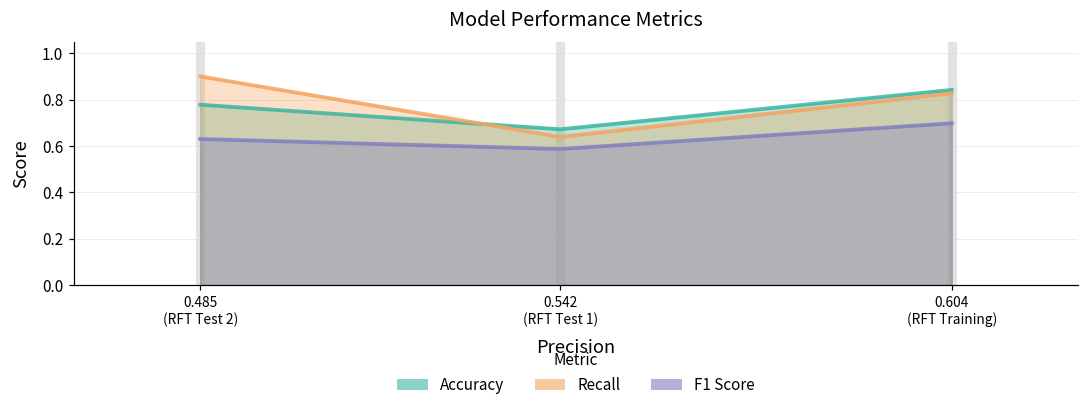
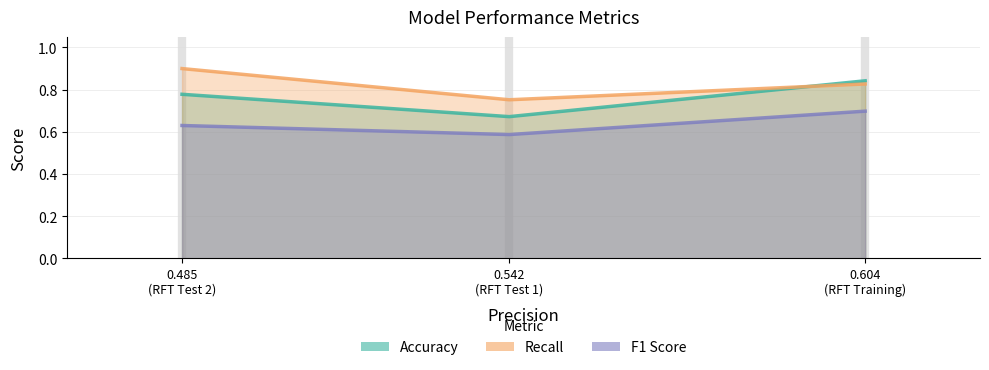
Recall, 0.542 (RFT Test 1): 0.64 -> 0.75
